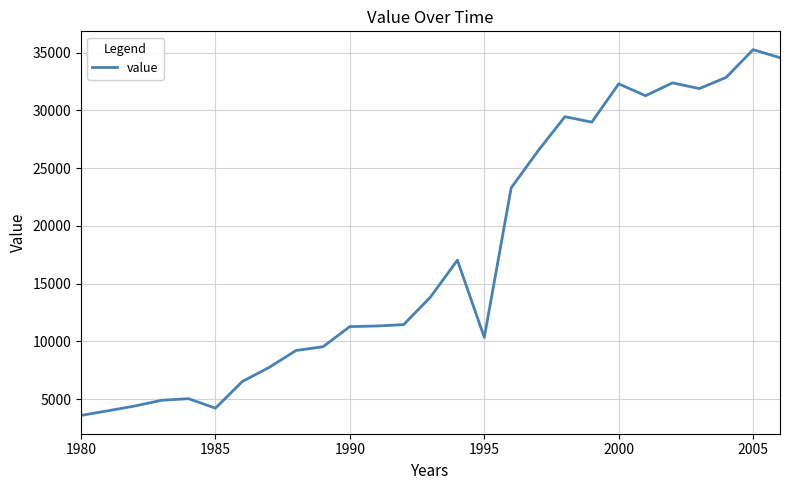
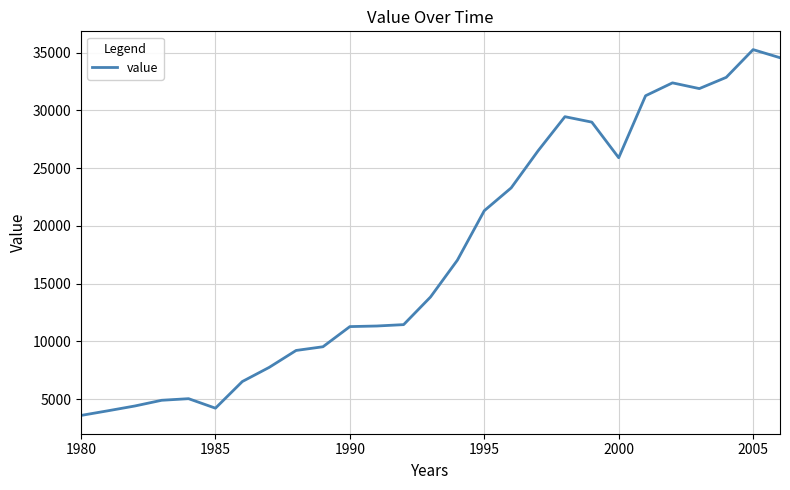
1995: 10400 -> 21300
2000: 32300 -> 25900
